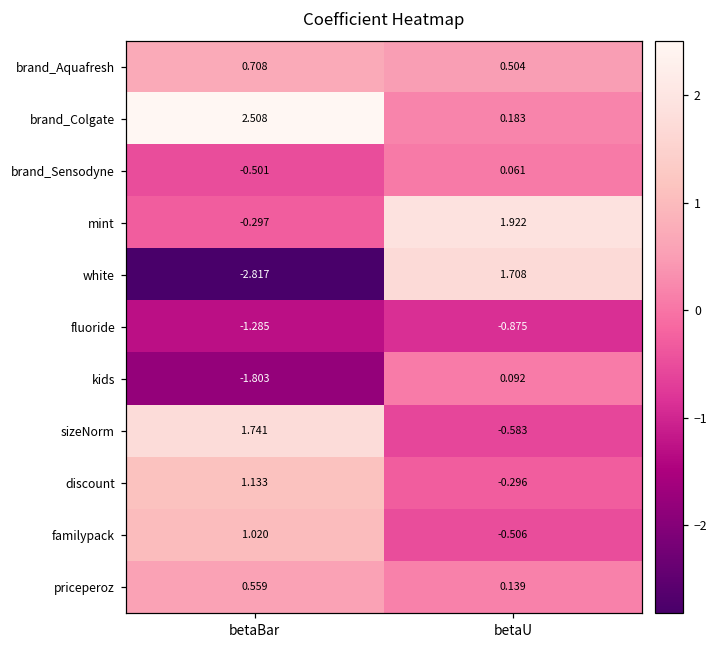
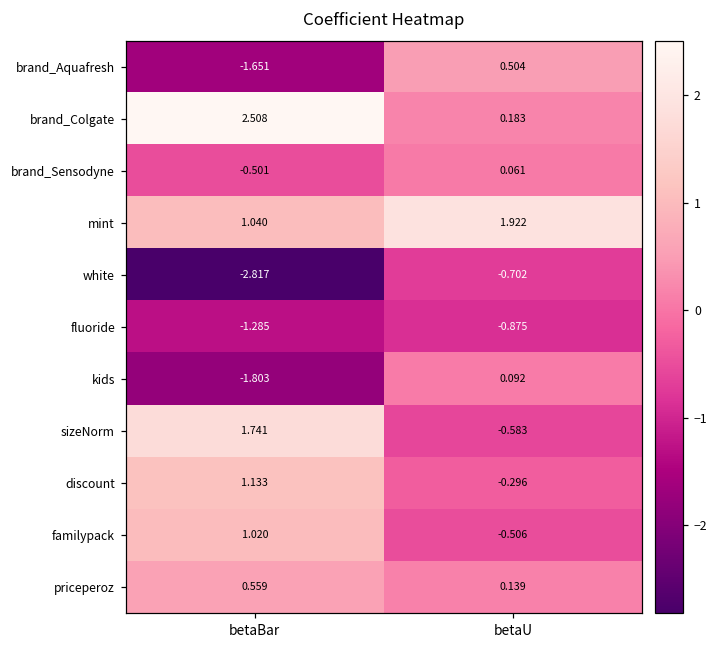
brand_Aquafresh, betaBar: 0.708 -> -1.651
mint, betaBar: -0.297 -> 1.040
white, betaU: 1.708 -> -0.702
